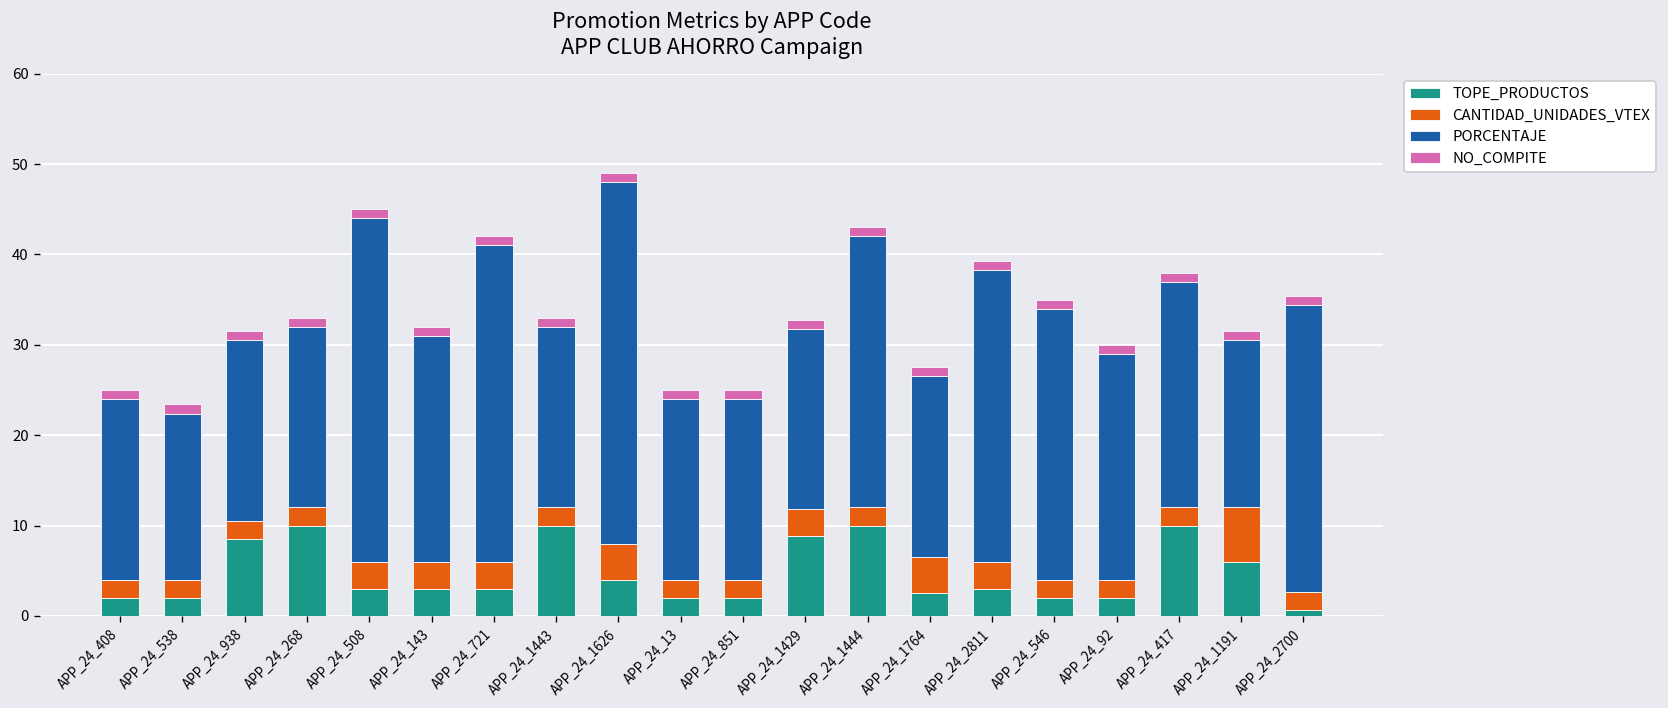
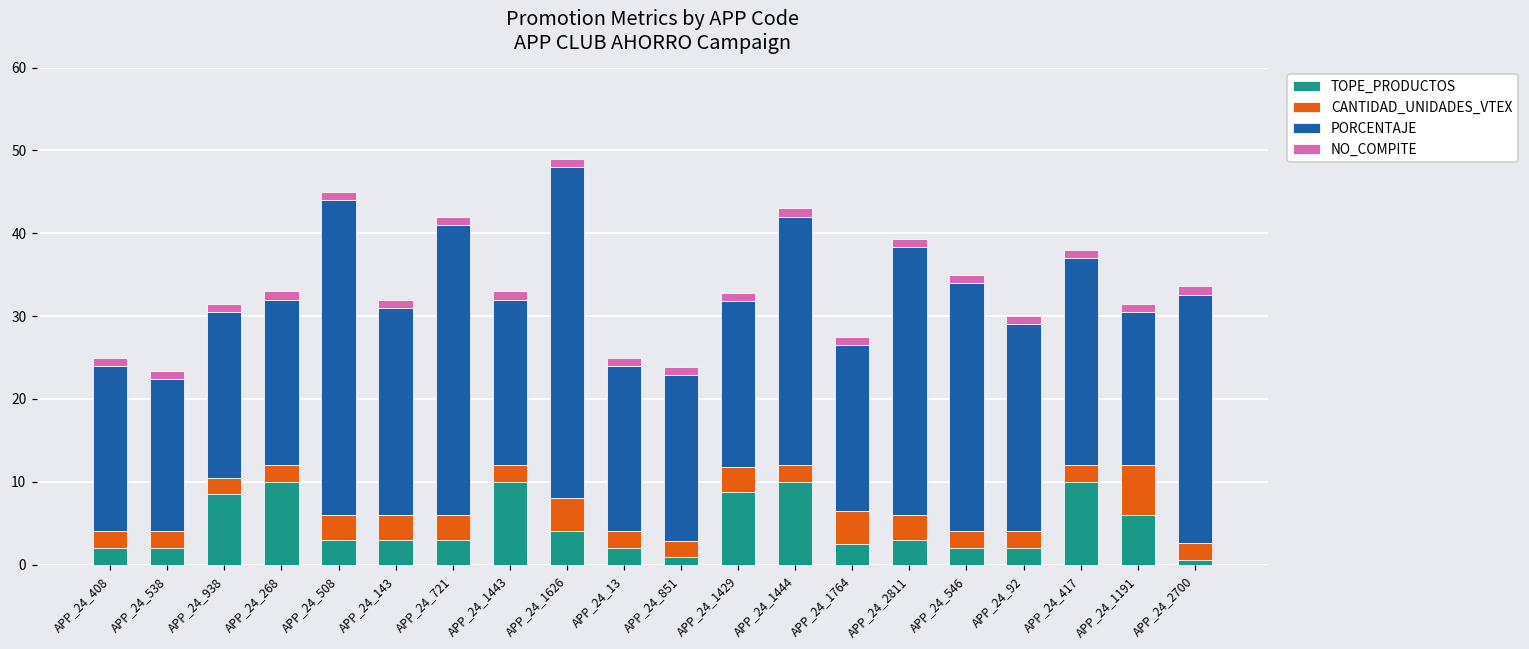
TOPE_PRODUCTOS, APP_24_851: 2 -> 1
PORCENTAJE, APP_24_2700: 32 -> 30
